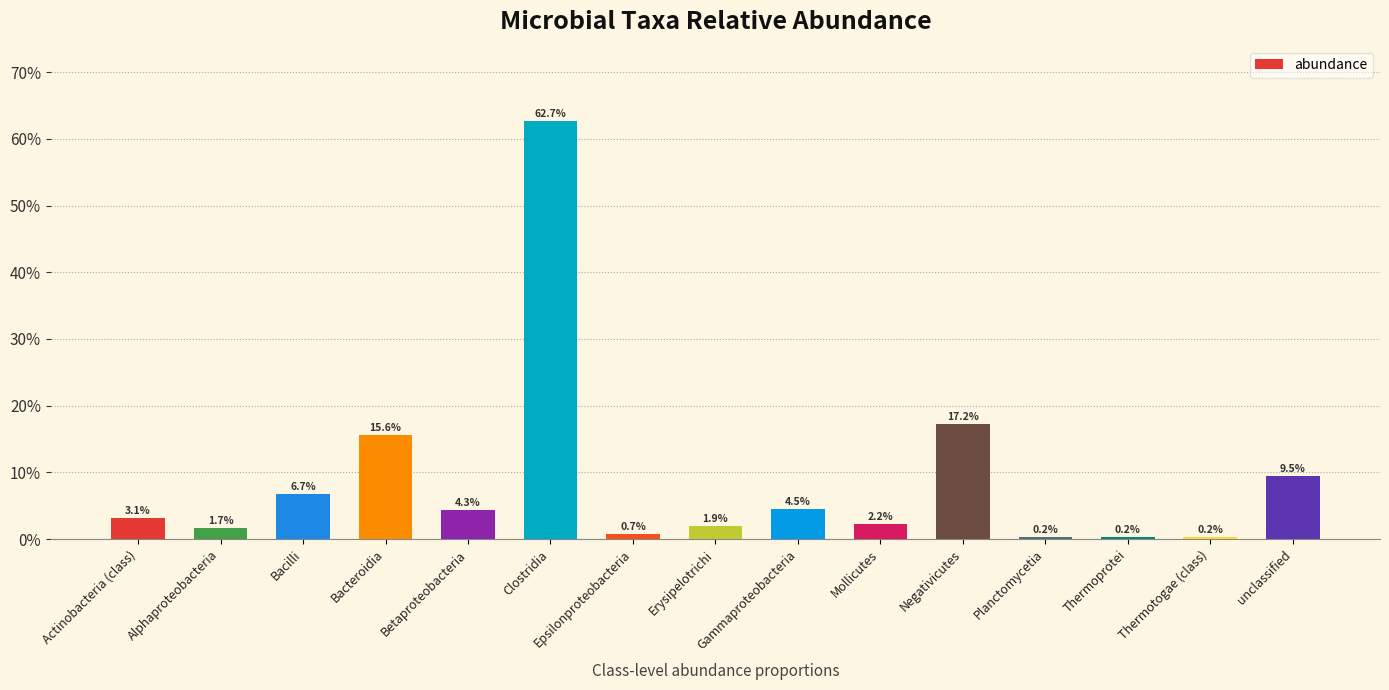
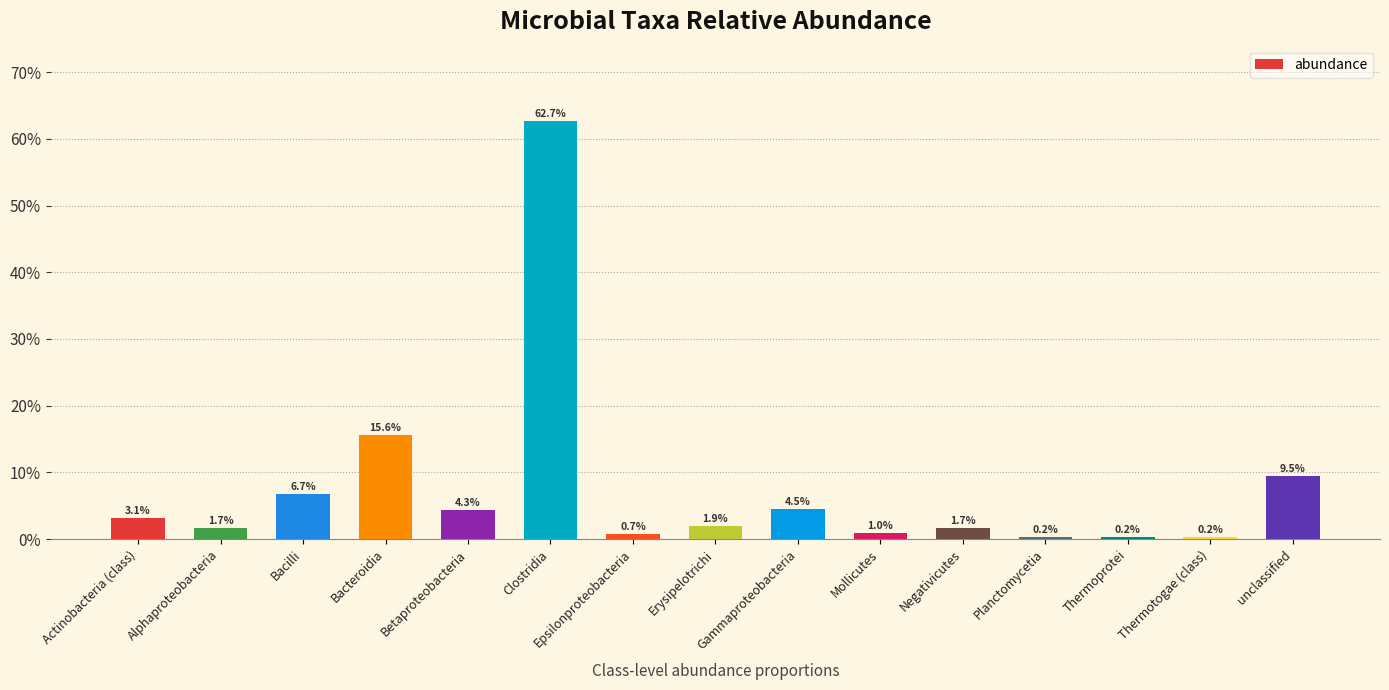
Mollicutes: 2.2% -> 1.0%
Negativicutes: 17.2% -> 1.7%
